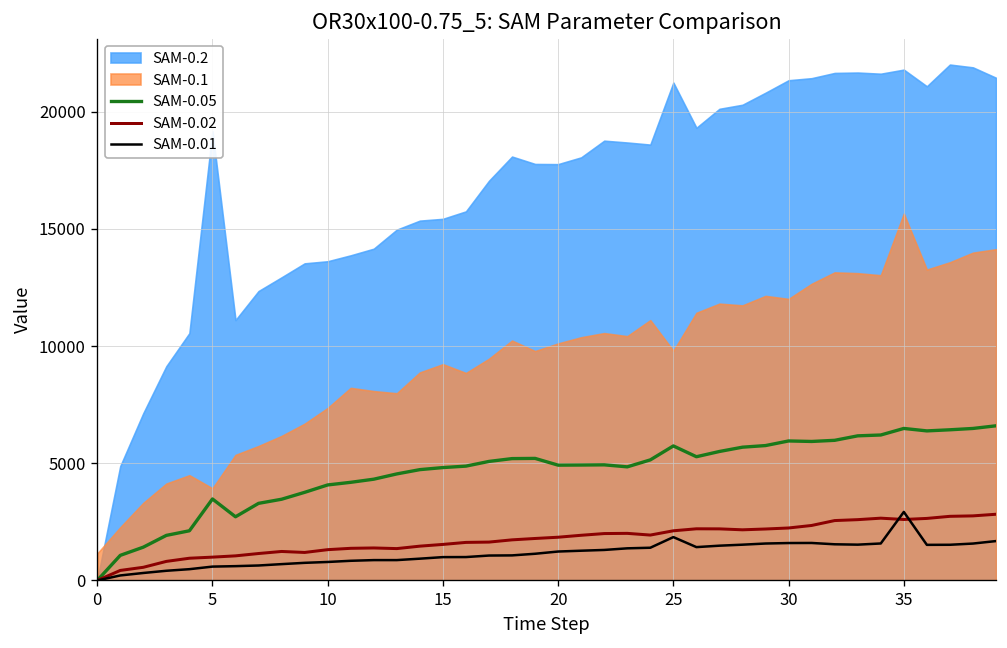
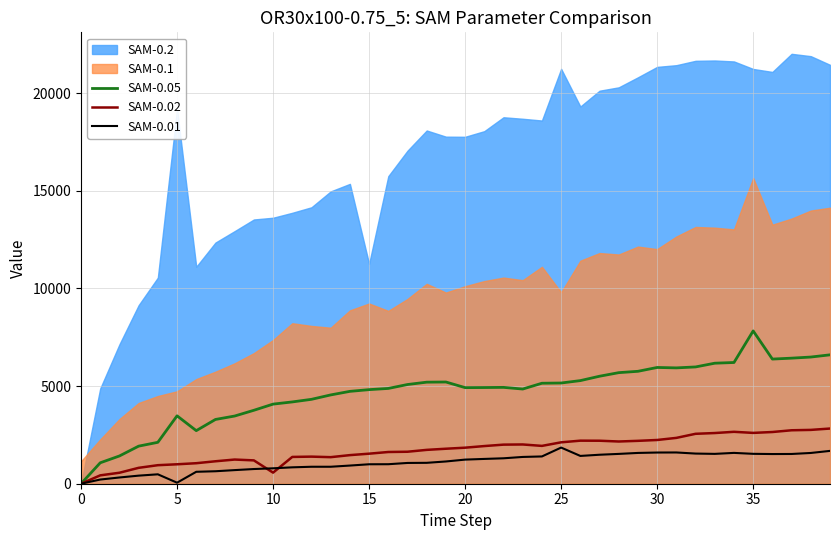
SAM-0.1, 5: 3900 -> 4700
SAM-0.01, 5: 600 -> 100
SAM-0.02, 10: 1300 -> 600
SAM-0.2, 15: 15400 -> 11300
SAM-0.05, 25: 5700 -> 5200
SAM-0.05, 35: 6500 -> 7800
SAM-0.2, 35: 21800 -> 21200
SAM-0.01, 35: 2900 -> 1500
